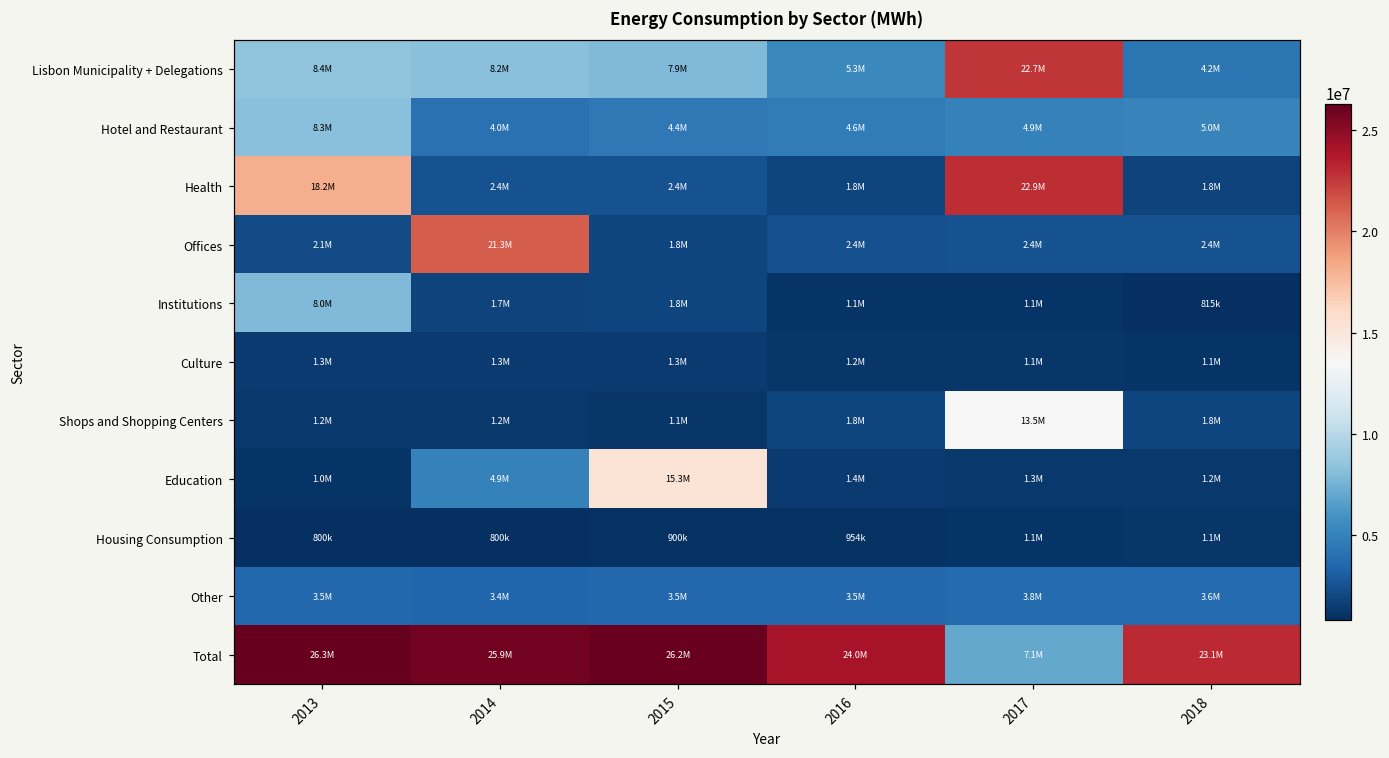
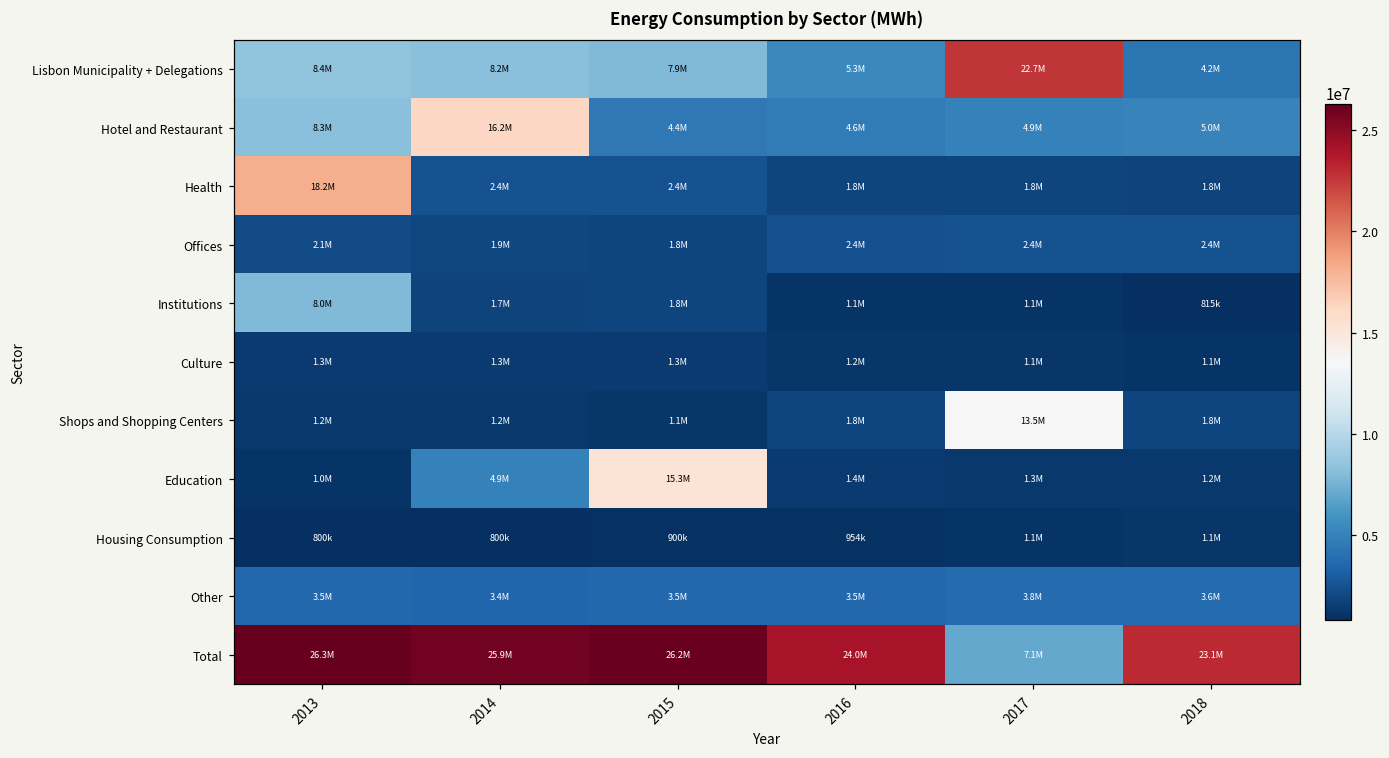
Hotel and Restaurant, 2014: 4.0M -> 16.2M
Health, 2017: 22.9M -> 1.8M
Offices, 2014: 21.3M -> 1.9M
